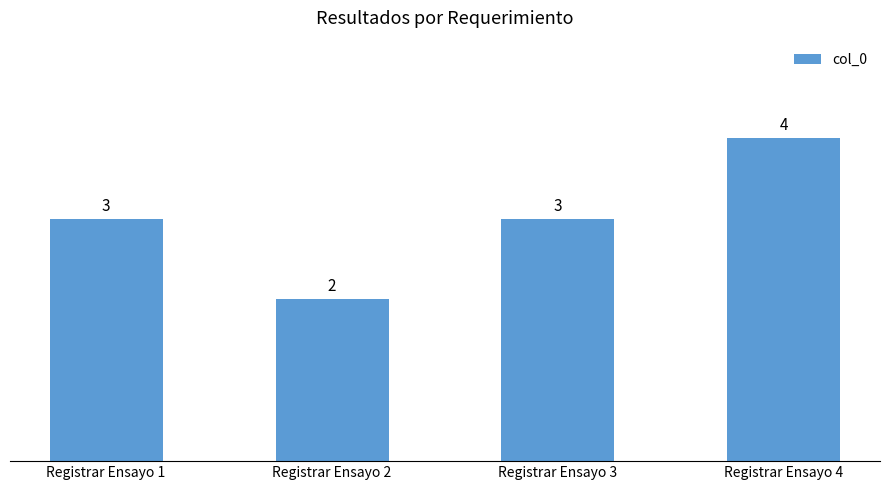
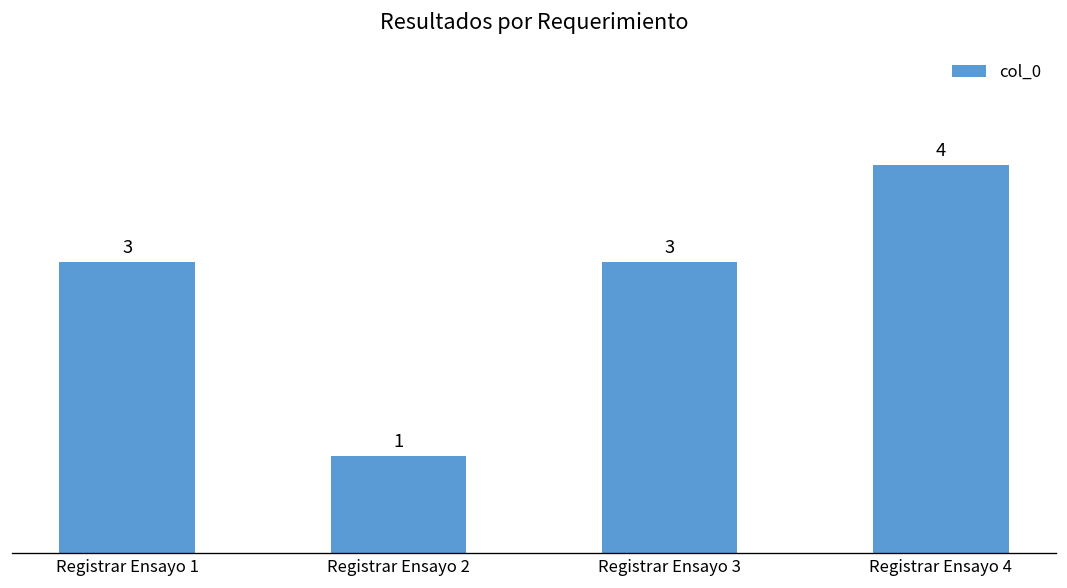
Registrar Ensayo 2: 2 -> 1
